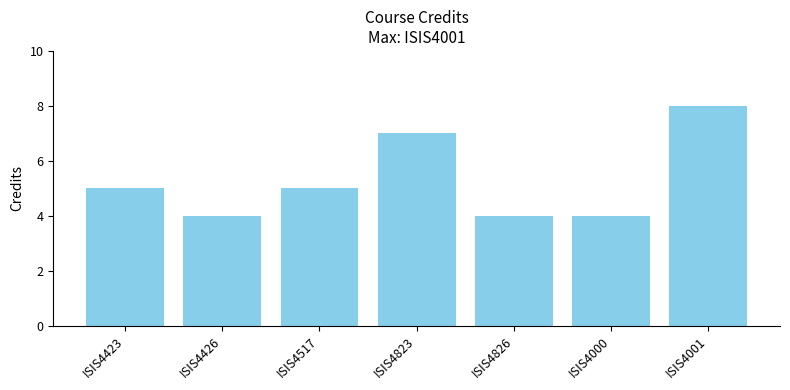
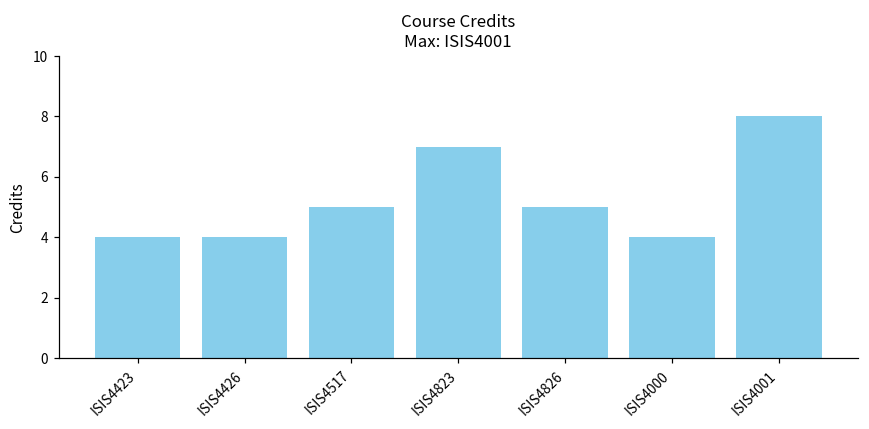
ISIS4423: 5 -> 4
ISIS4826: 4 -> 5
